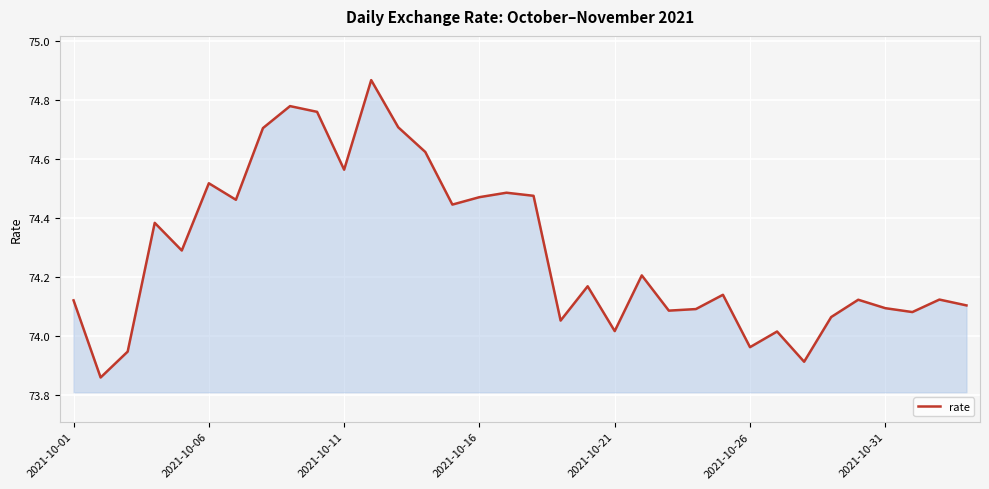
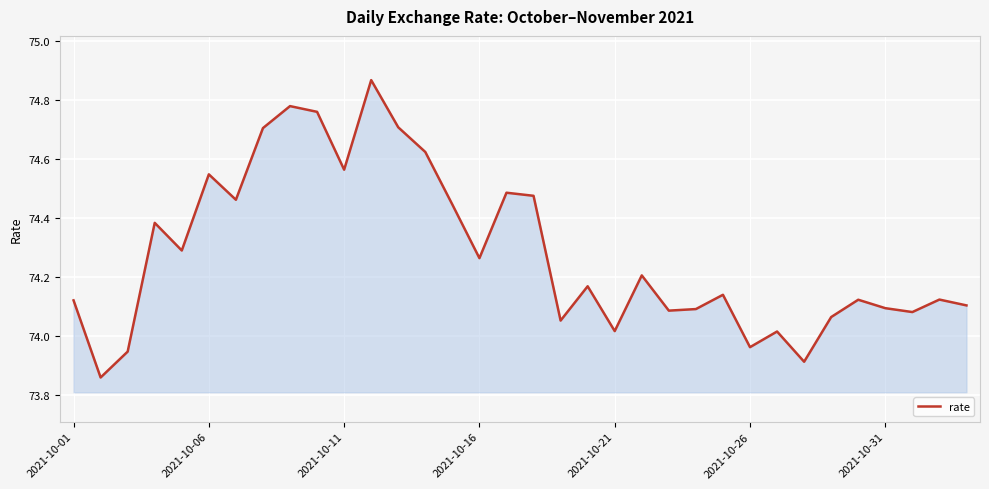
2021-10-06: 74.52 -> 74.55
2021-10-16: 74.47 -> 74.26
